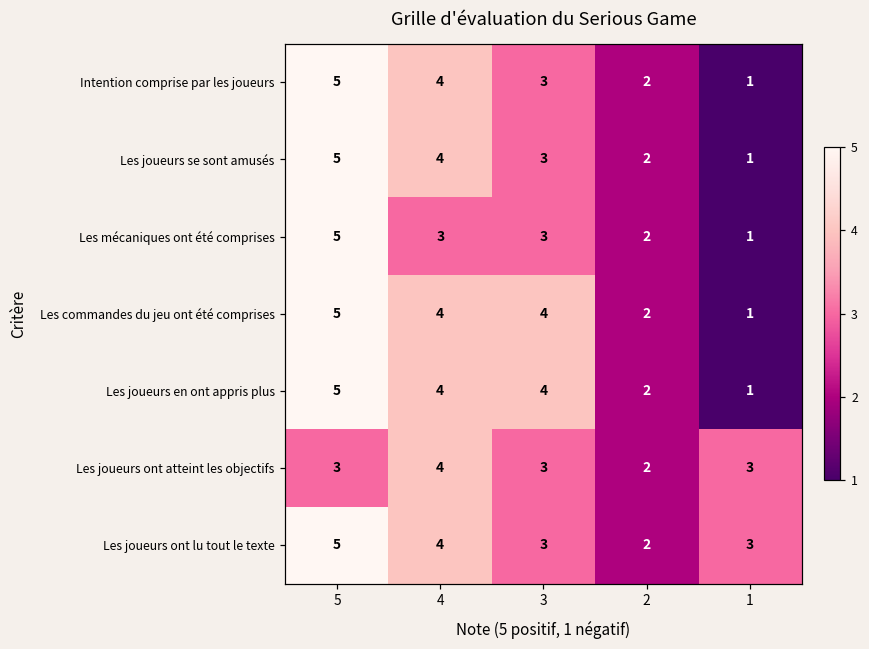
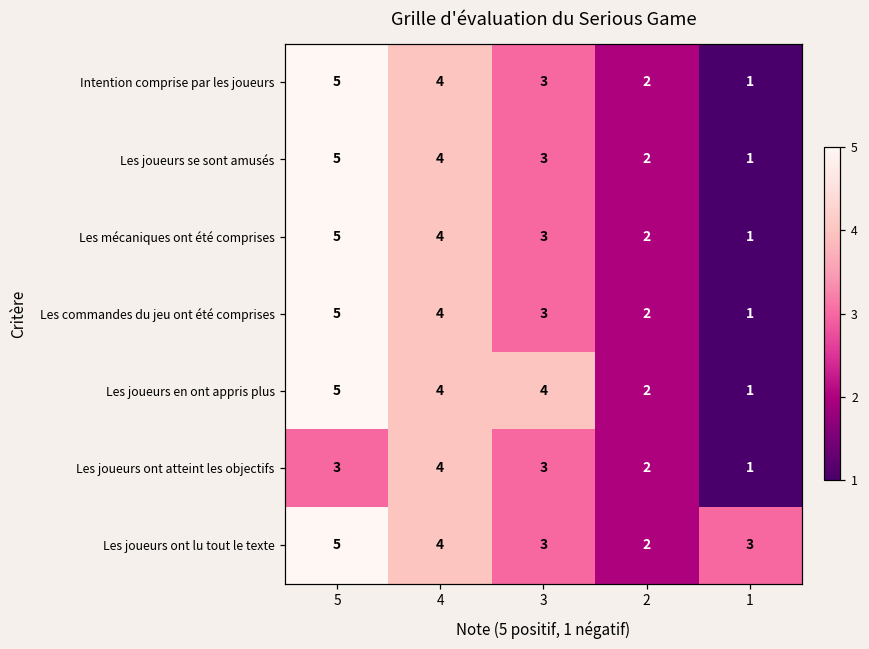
Les mécaniques ont été comprises, 4: 3 -> 4
Les commandes du jeu ont été comprises, 3: 4 -> 3
Les joueurs ont atteint les objectifs, 1: 3 -> 1
